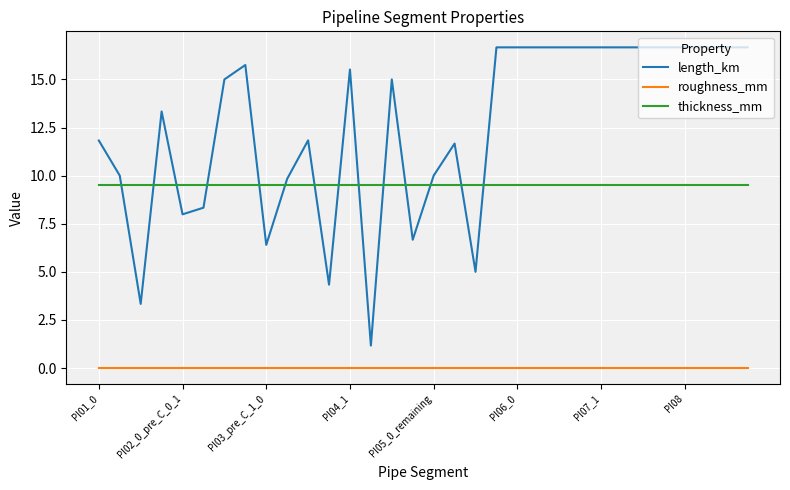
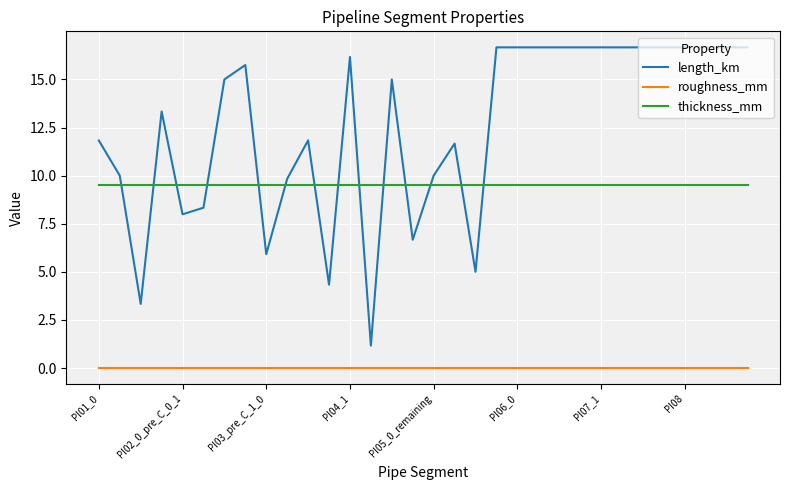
length_km, PI03_pre_C_1_0: 6.4 -> 5.9
length_km, PI04_1: 15.5 -> 16.2
